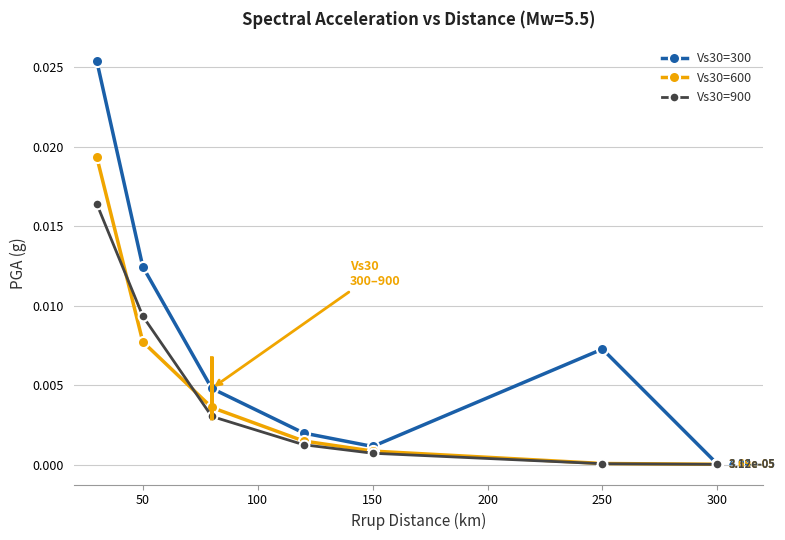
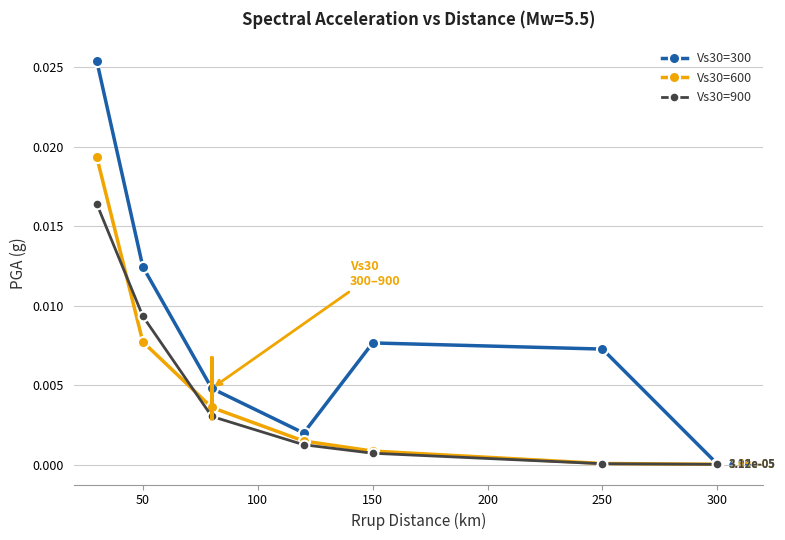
Vs30=300, 150: 0.0012 -> 0.0077
